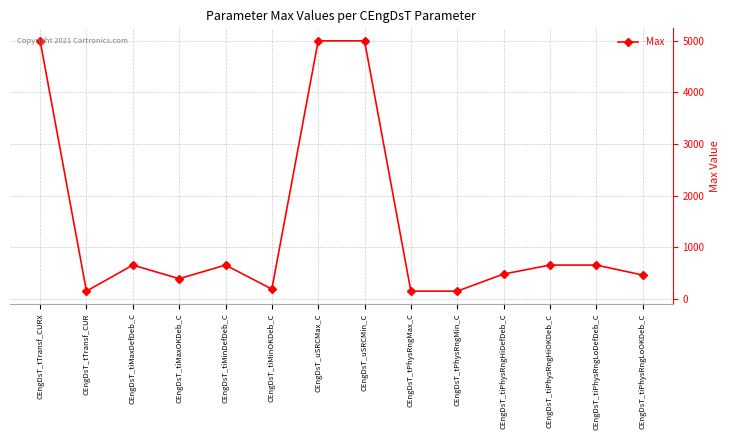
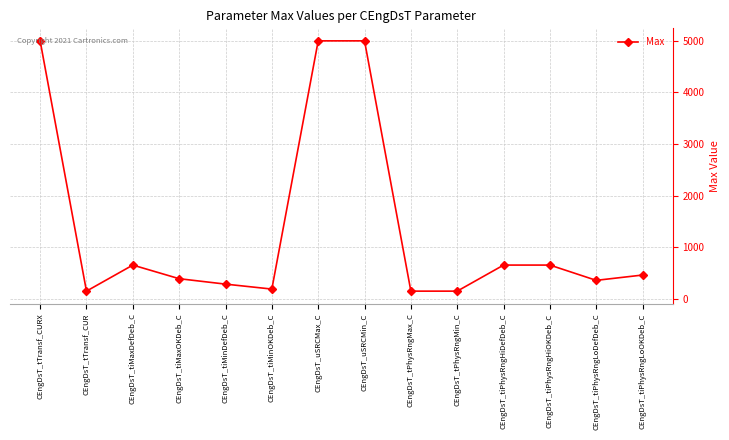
CEngDsT_tiMinDefDeb_C: 700 -> 300
CEngDsT_tiPhysRngHiDefDeb_C: 500 -> 700
CEngDsT_tiPhysRngLoDefDeb_C: 700 -> 400
